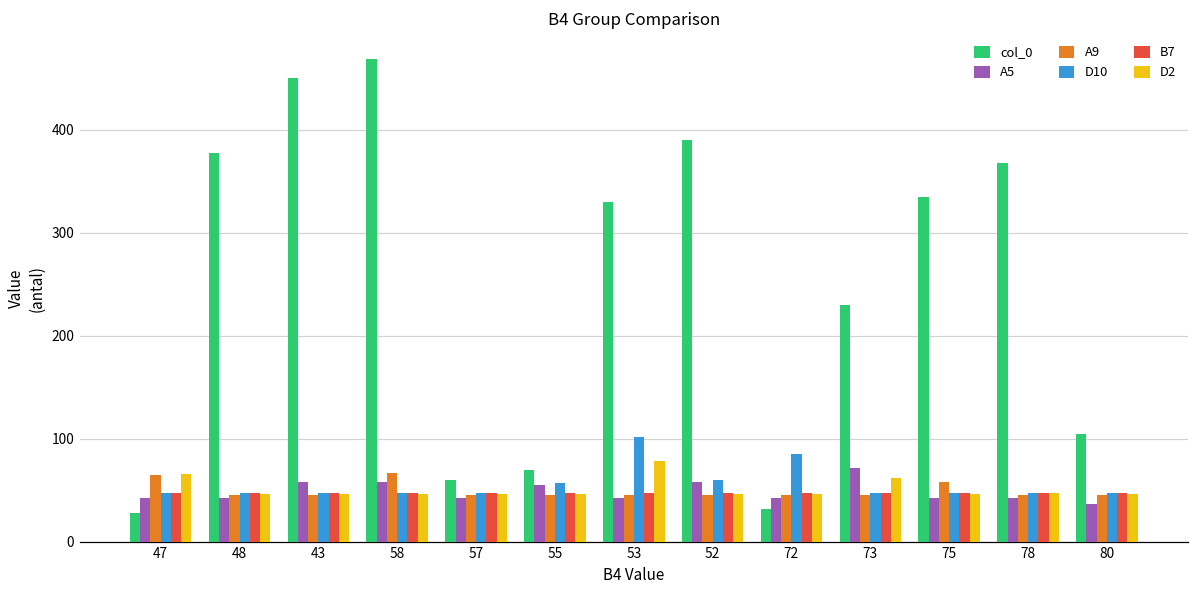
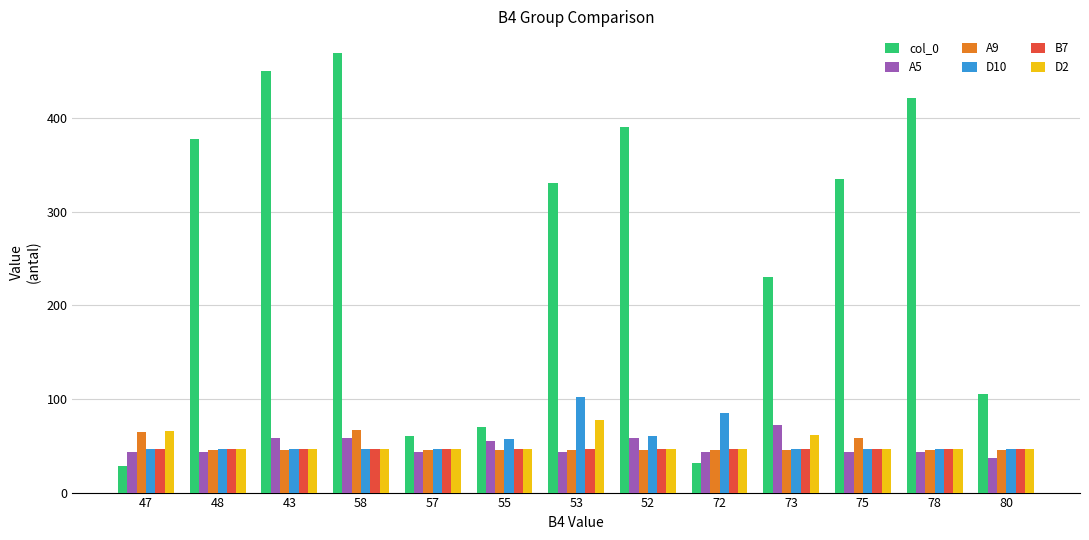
col_0, 78: 370 -> 420
